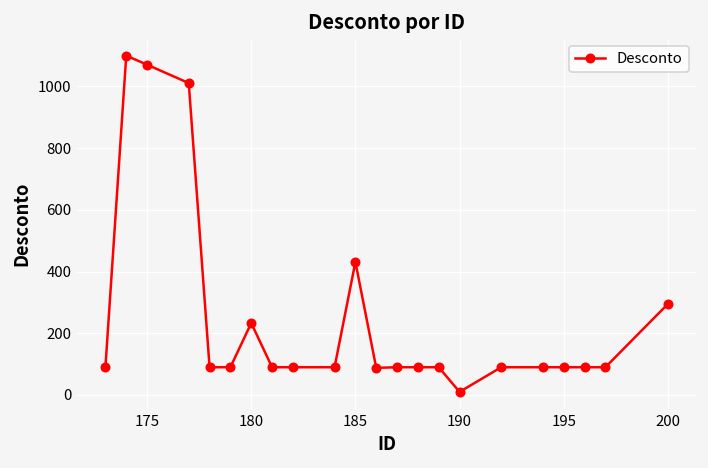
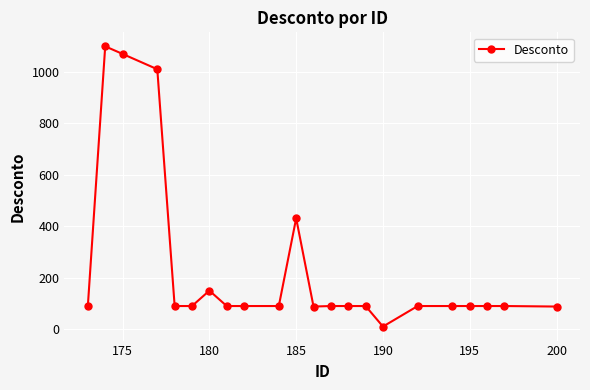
180: 230 -> 150
200: 290 -> 90
